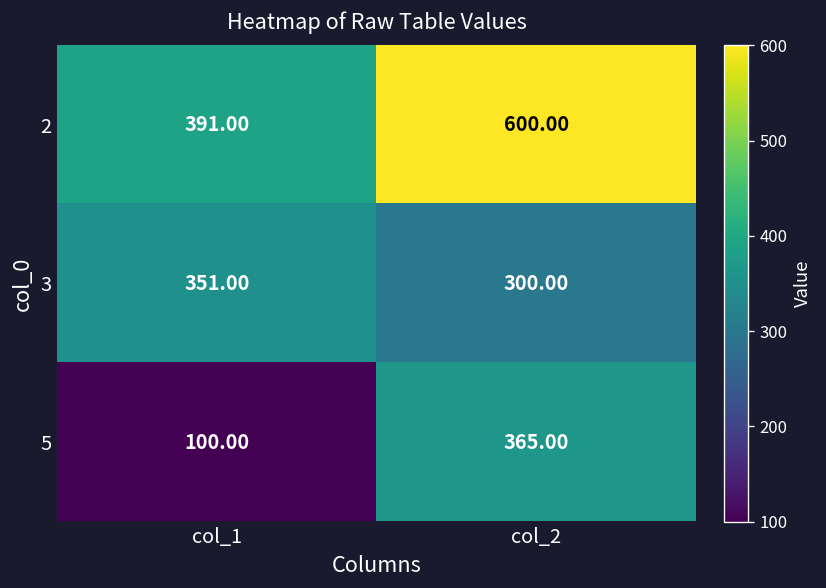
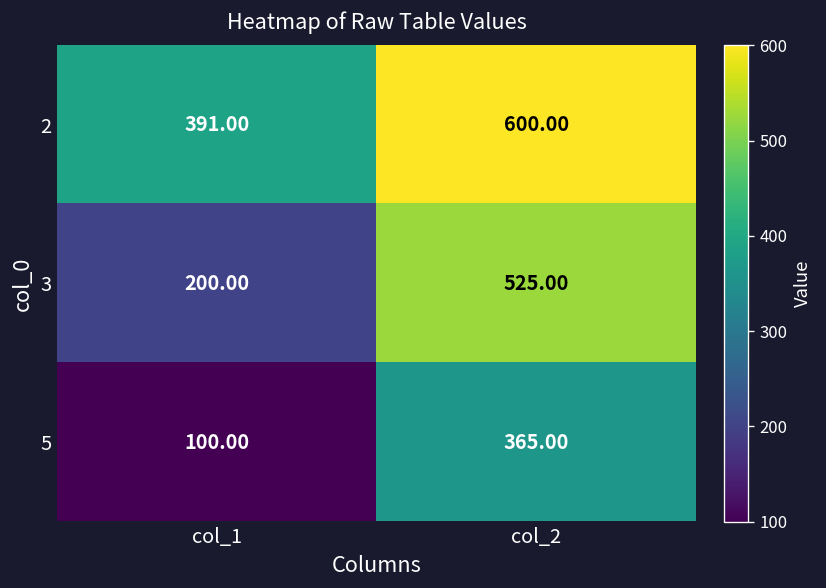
3, col_1: 351.00 -> 200.00
3, col_2: 300.00 -> 525.00
